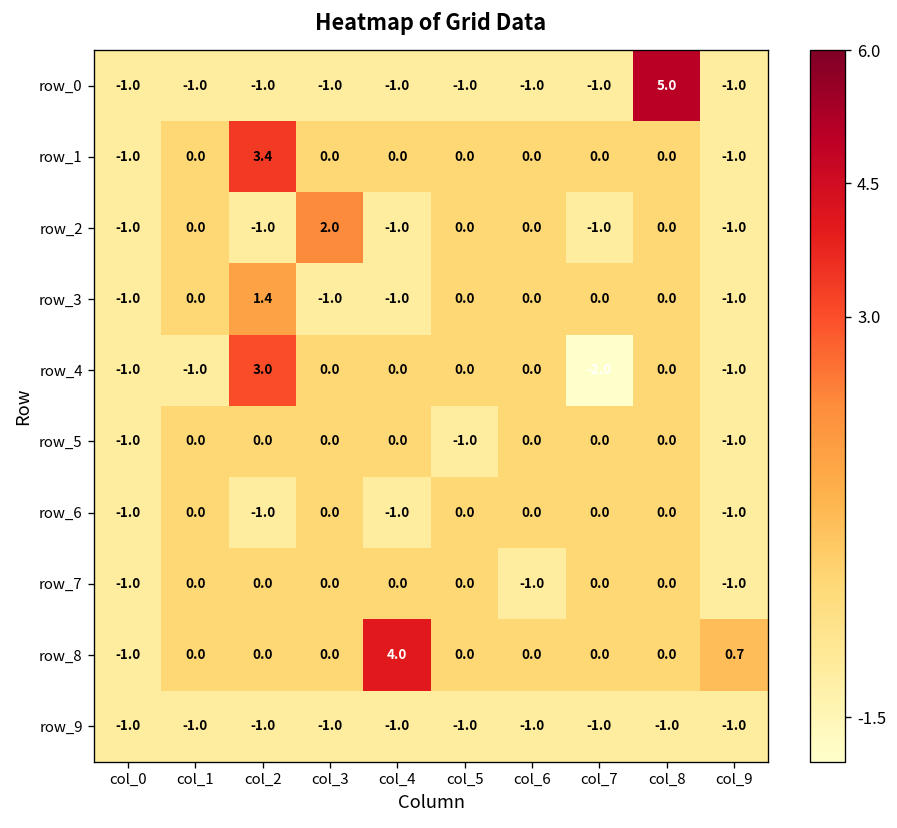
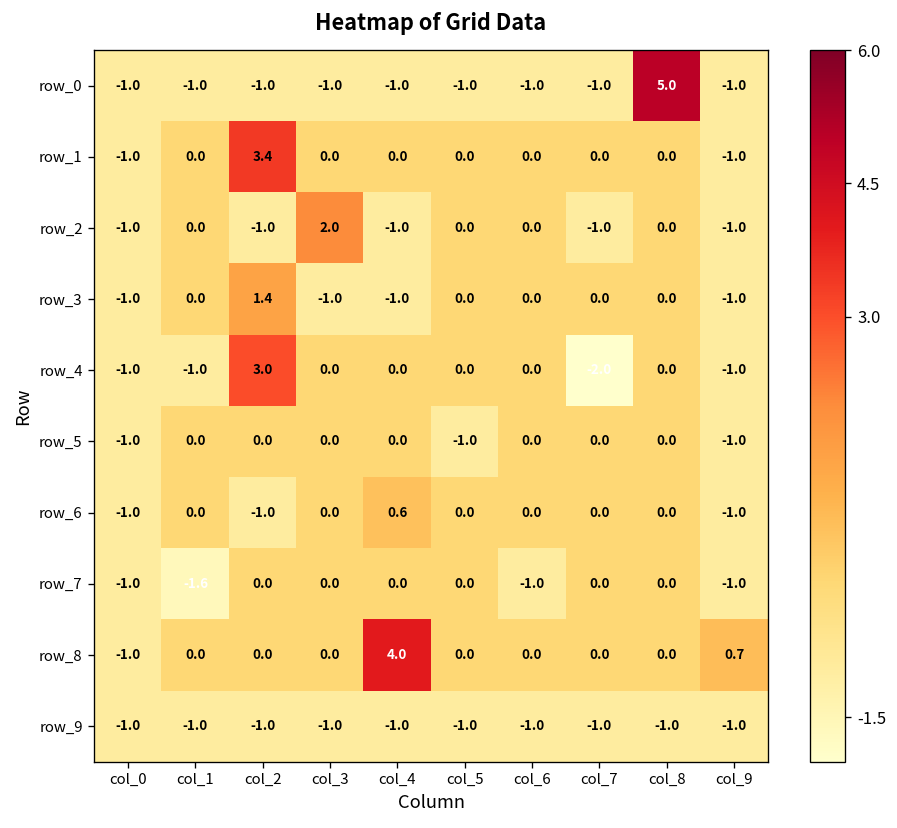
row_6, col_4: -1.0 -> 0.6
row_7, col_1: 0.0 -> -1.6
